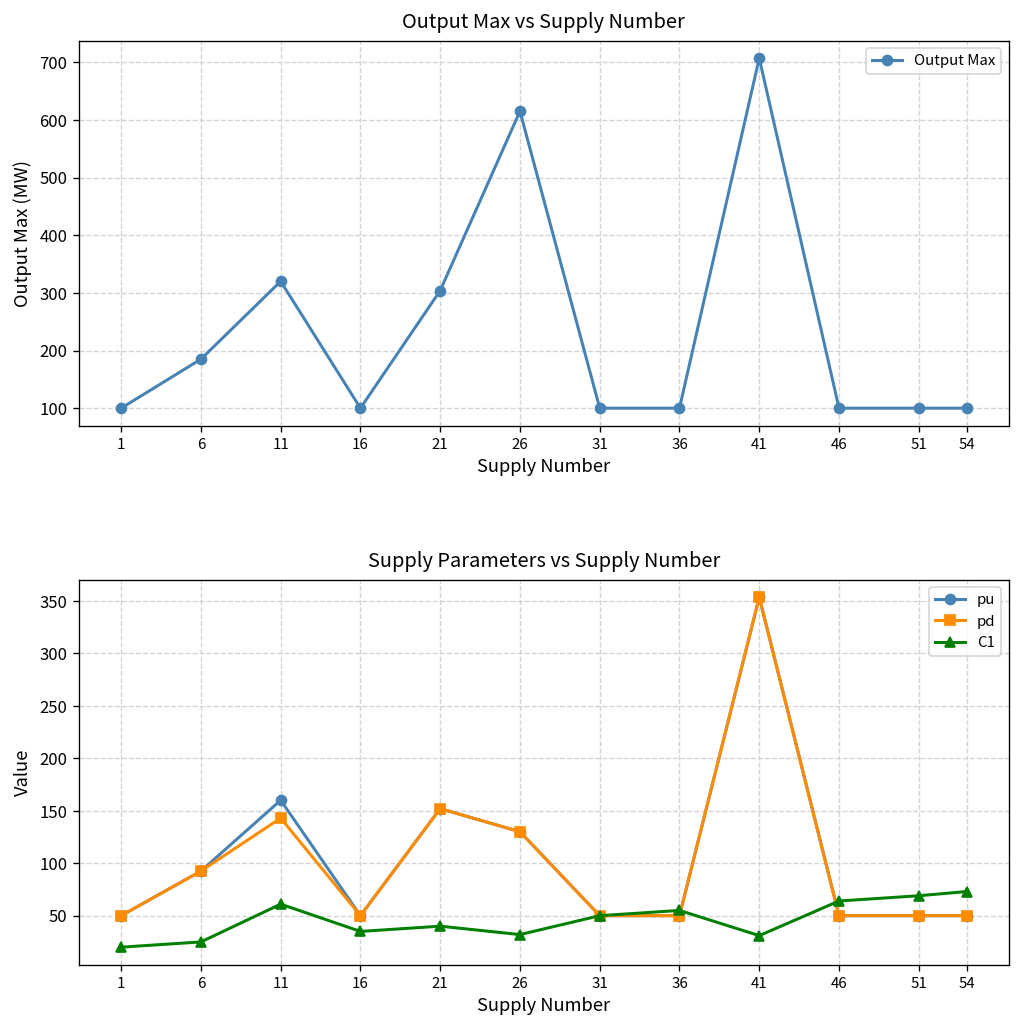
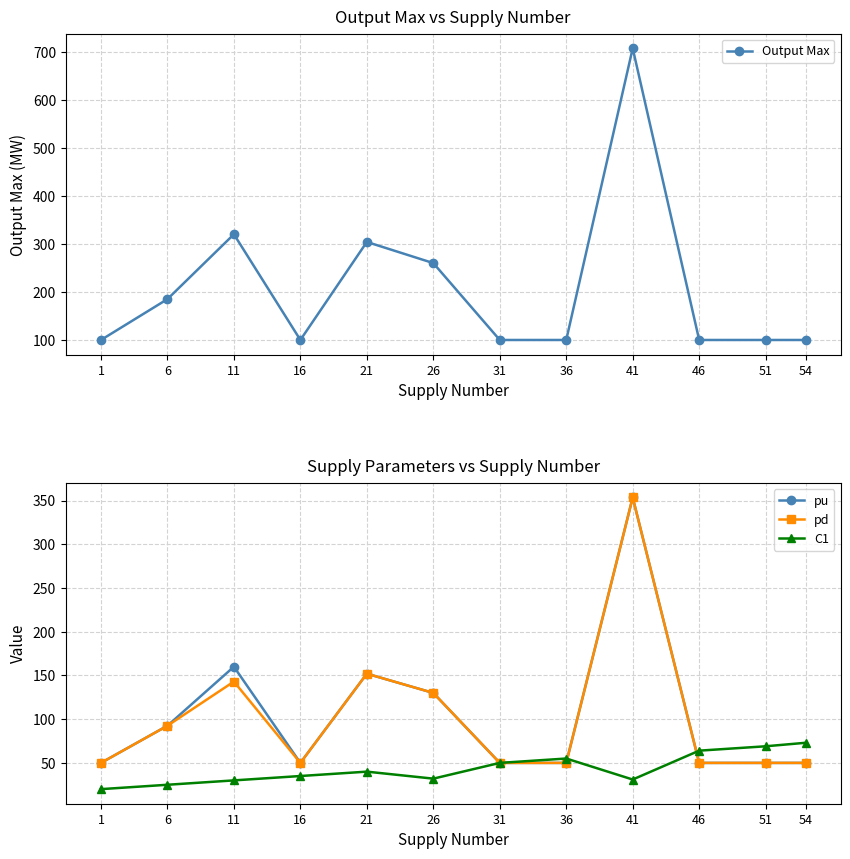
Output Max vs Supply Number, 26: 620 -> 260
Supply Parameters vs Supply Number, C1, 11: 60 -> 30
